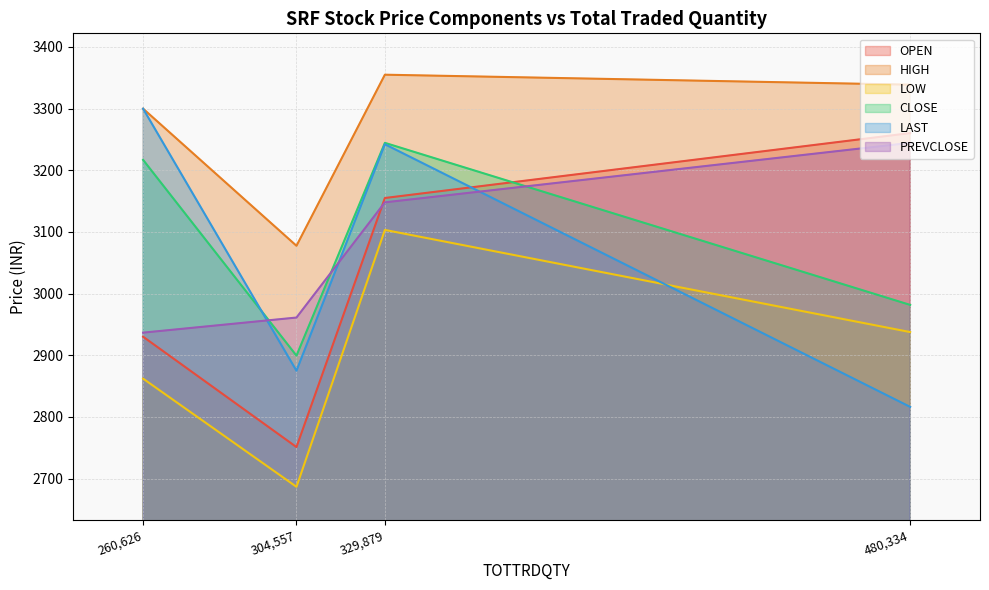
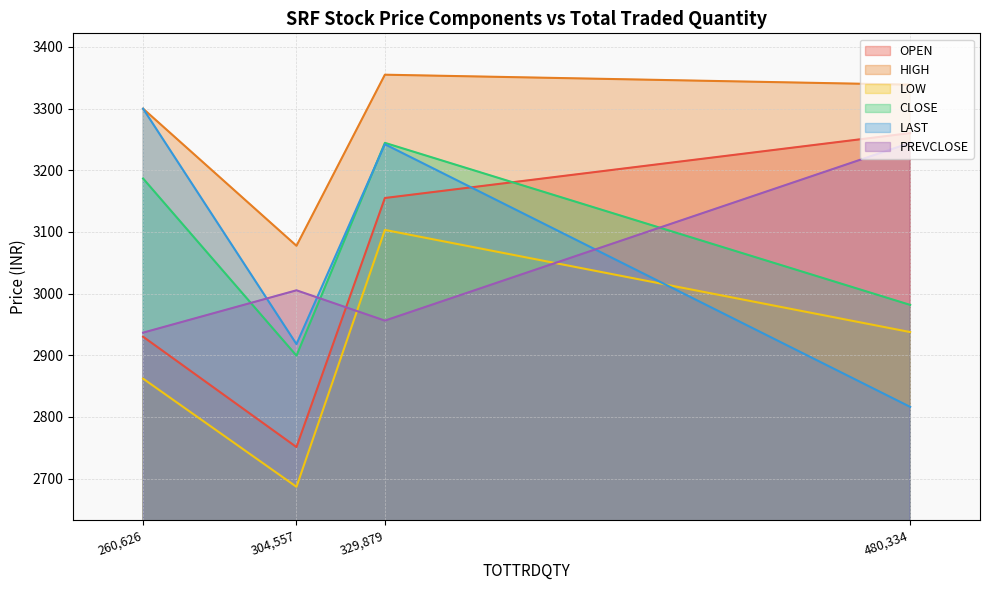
CLOSE, 260,626: 3220 -> 3190
LAST, 304,557: 2870 -> 2920
PREVCLOSE, 304,557: 2960 -> 3010
PREVCLOSE, 329,879: 3150 -> 2960
